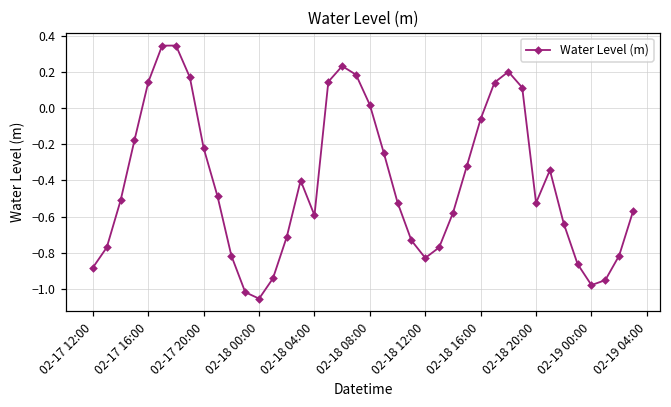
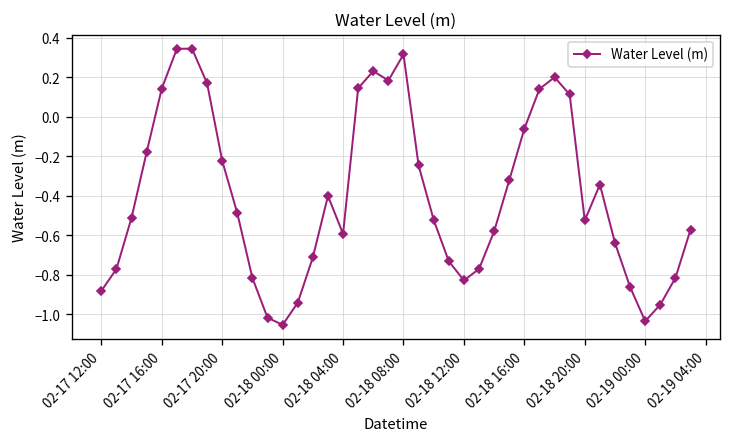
02-18 08:00: 0.02 -> 0.32
02-19 00:00: -0.98 -> -1.03
